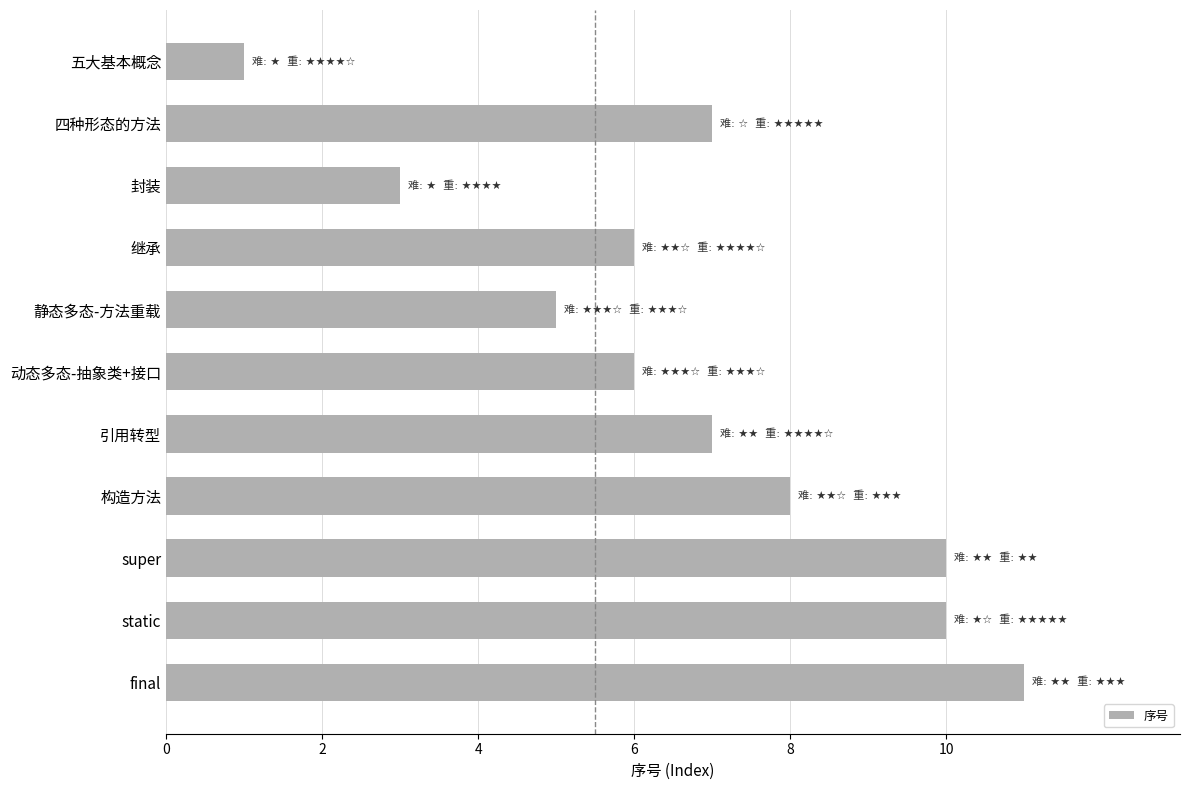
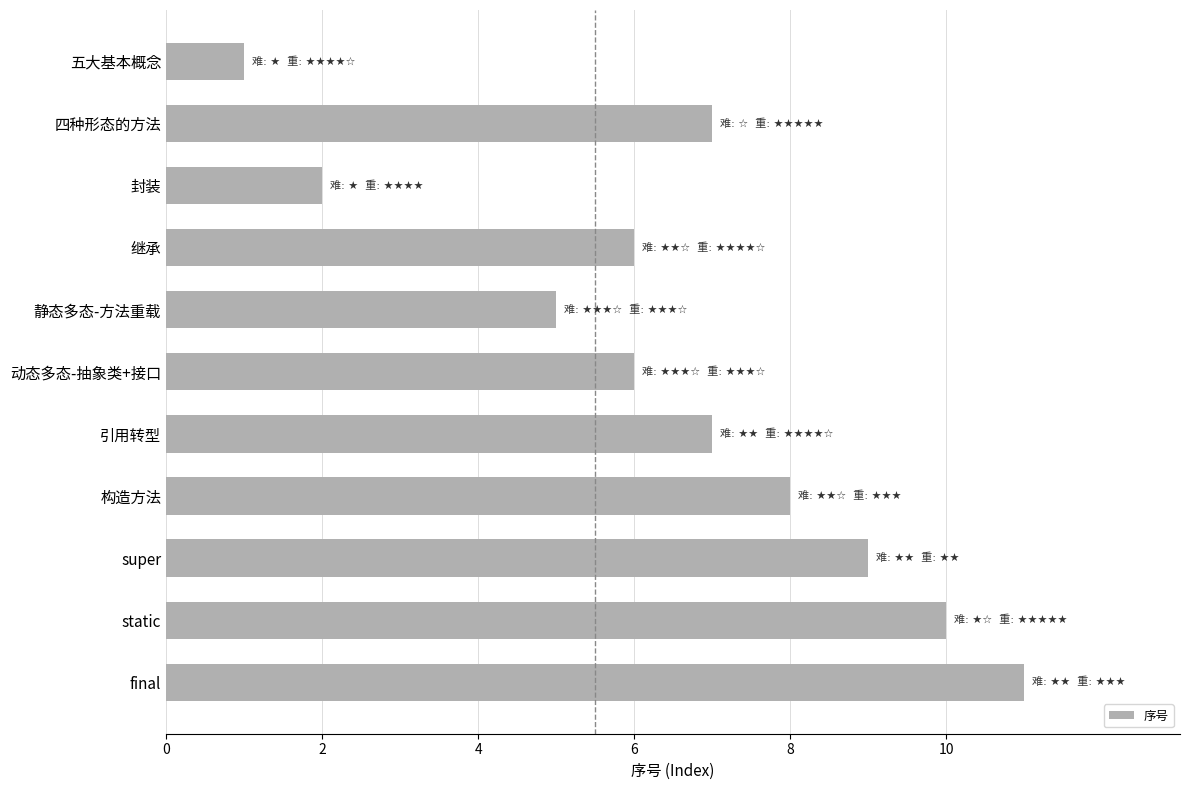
封装: 3 -> 2
super: 10 -> 9
